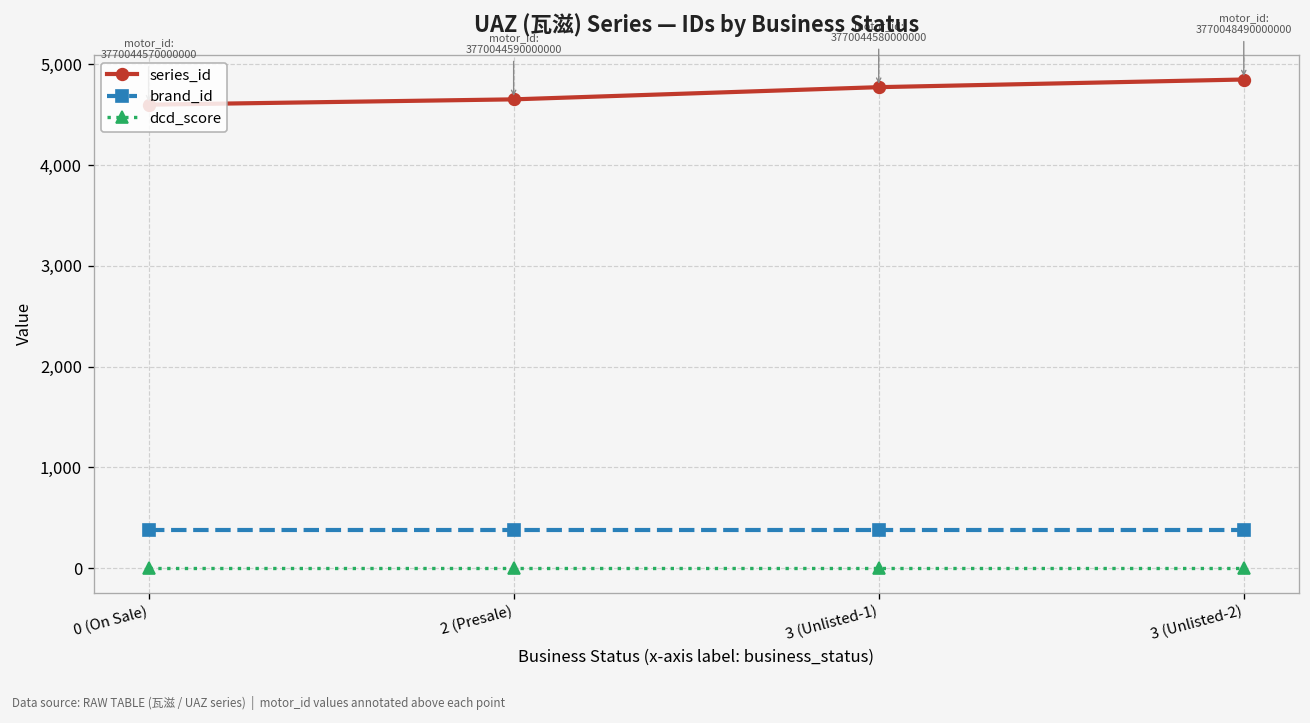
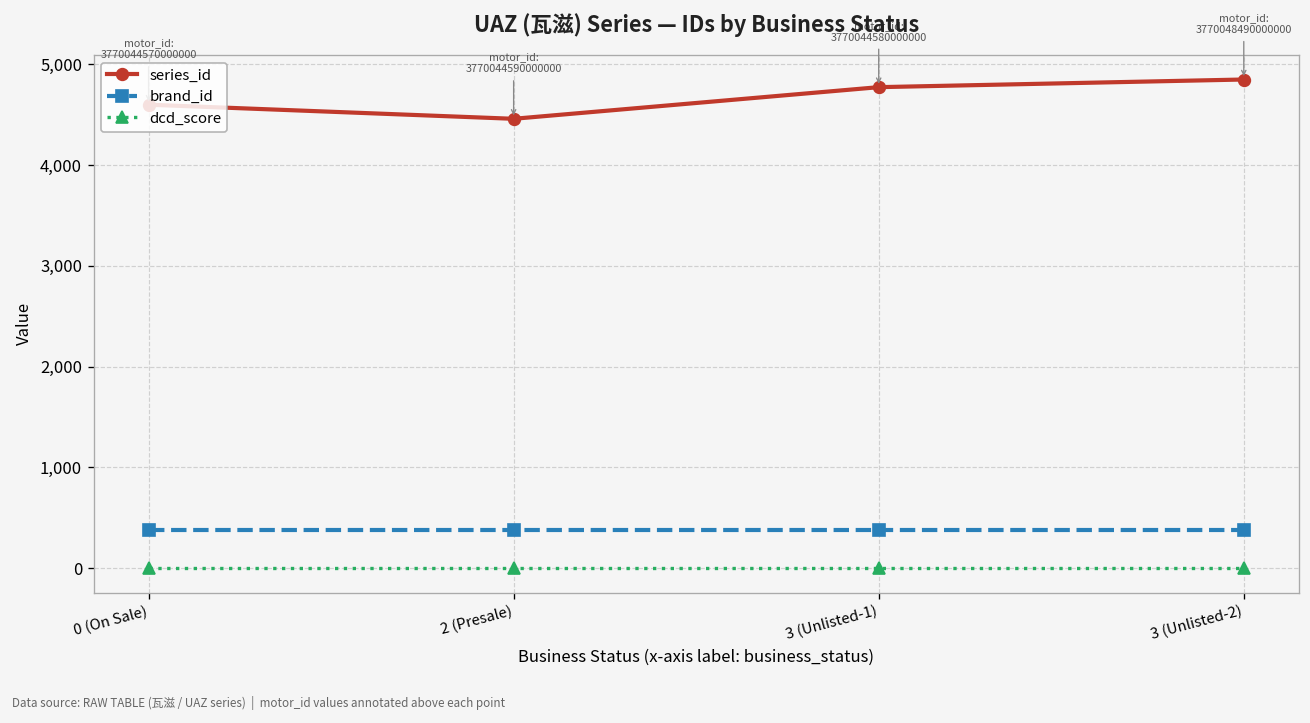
series_id, 2 (Presale): 4,700 -> 4,500
